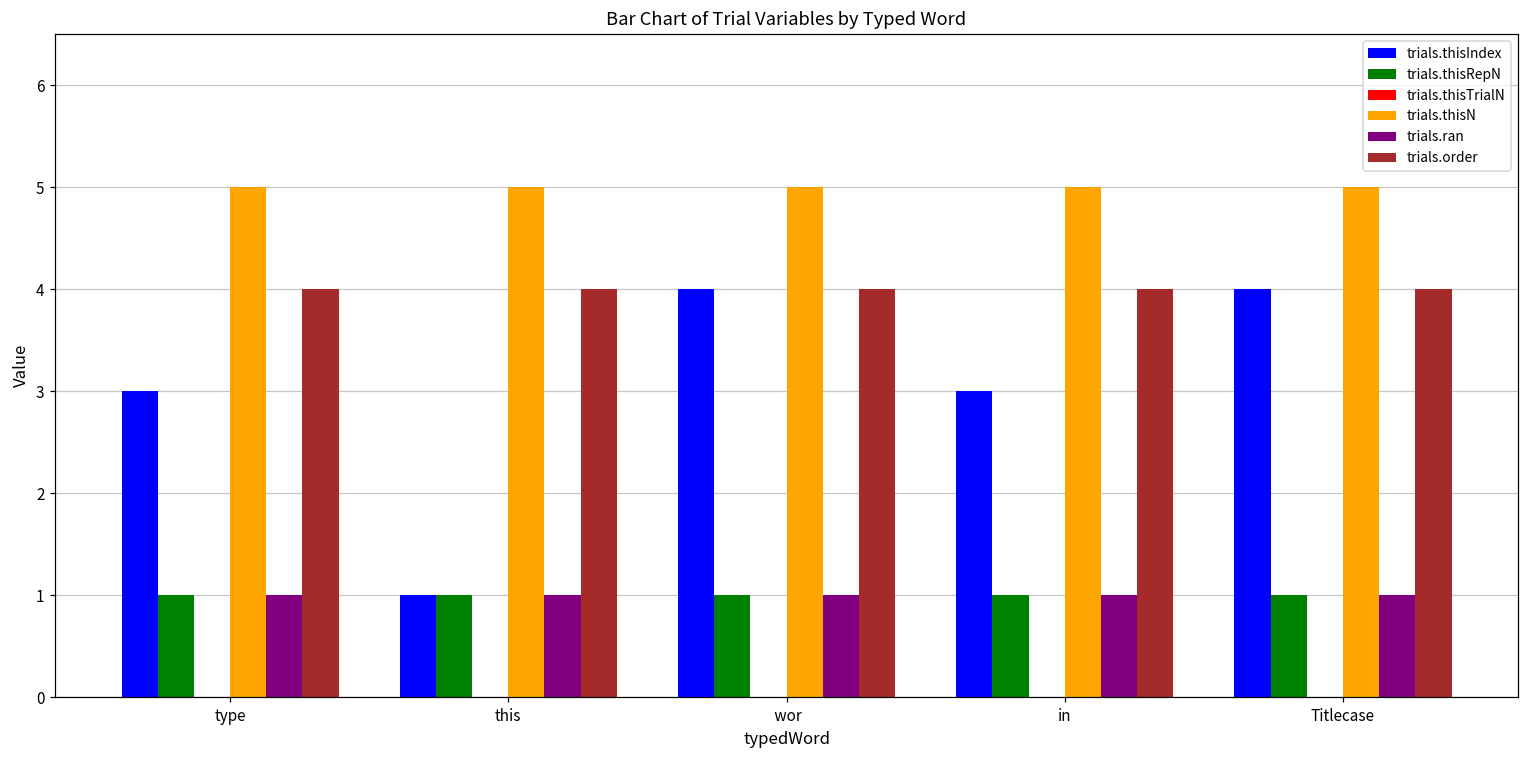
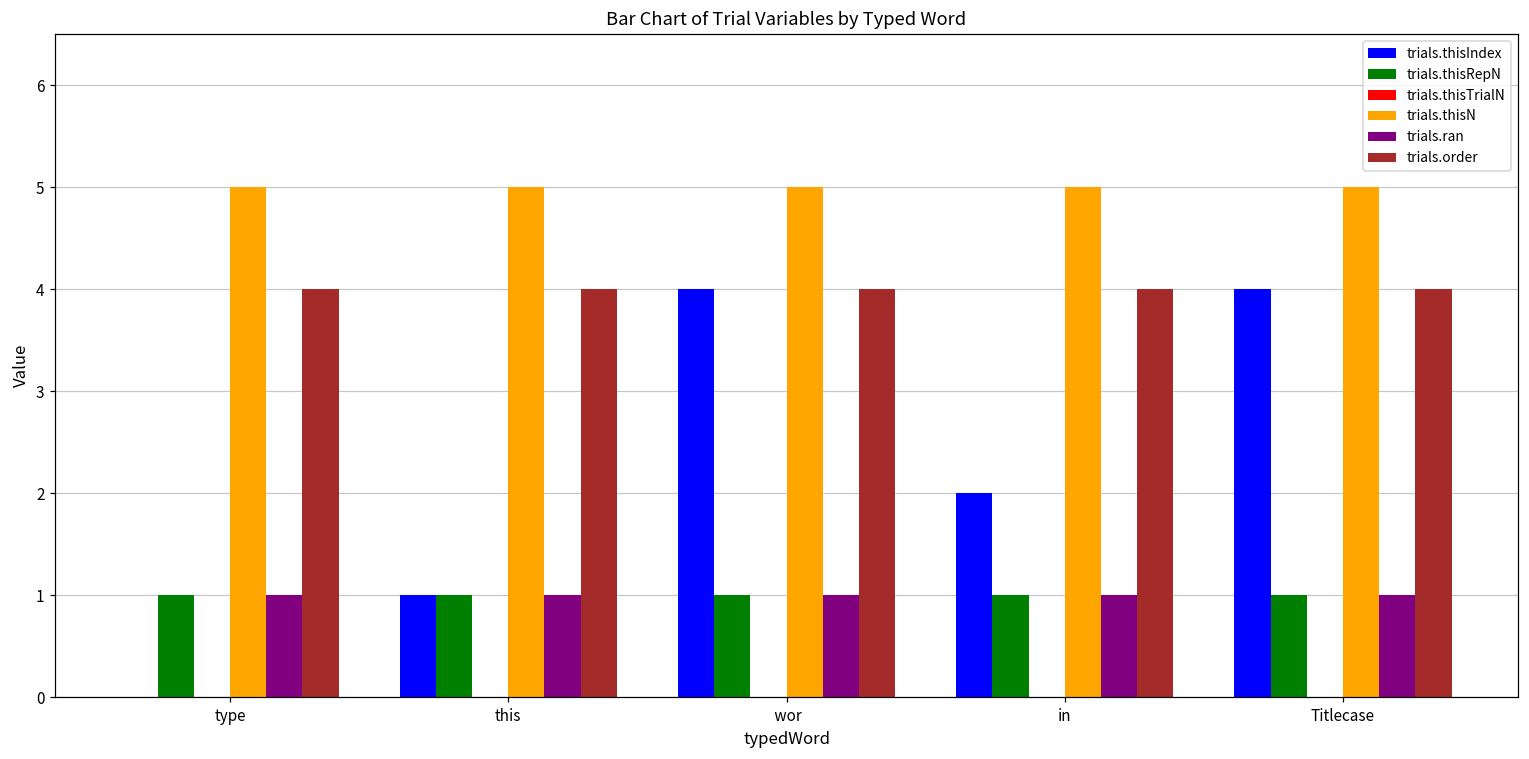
trials.thisIndex, type: 3 -> 0
trials.thisIndex, in: 3 -> 2
